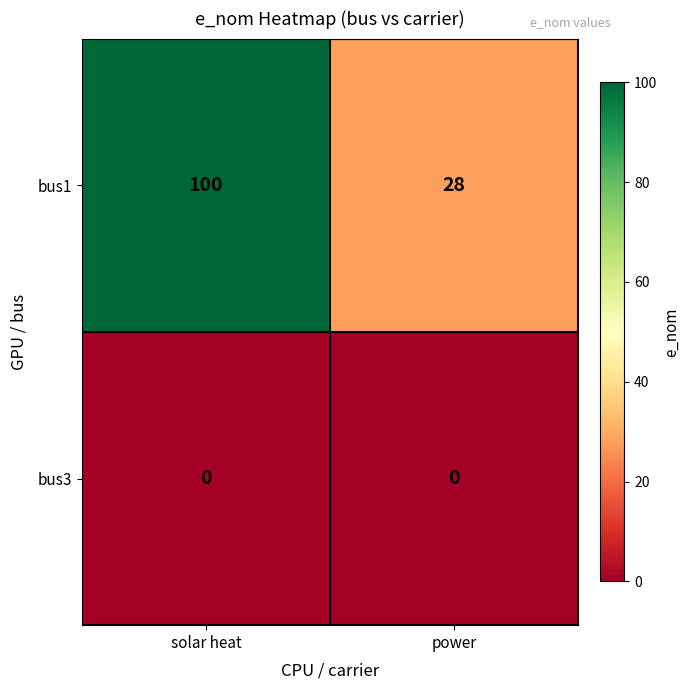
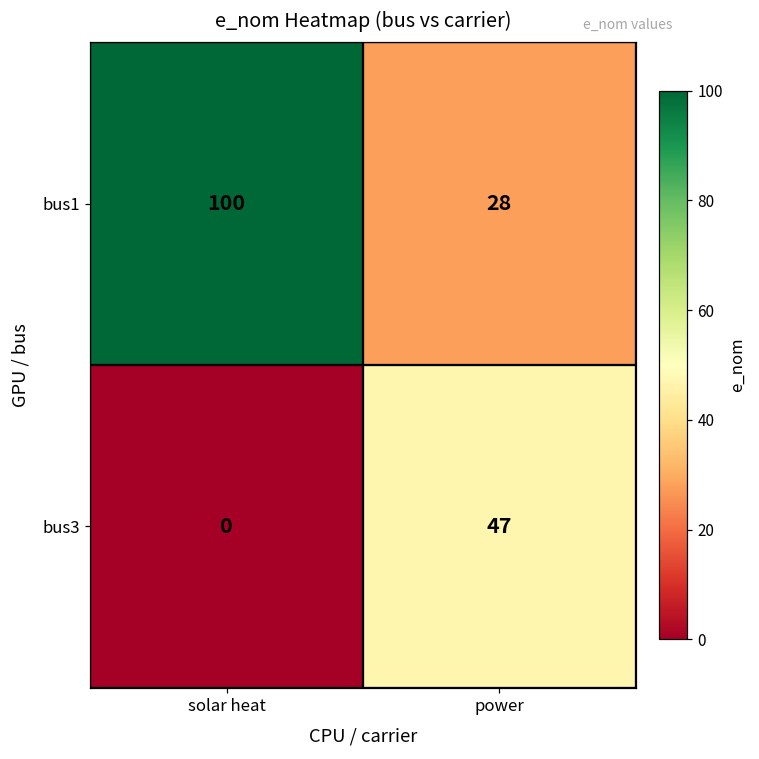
bus3, power: 0 -> 47
